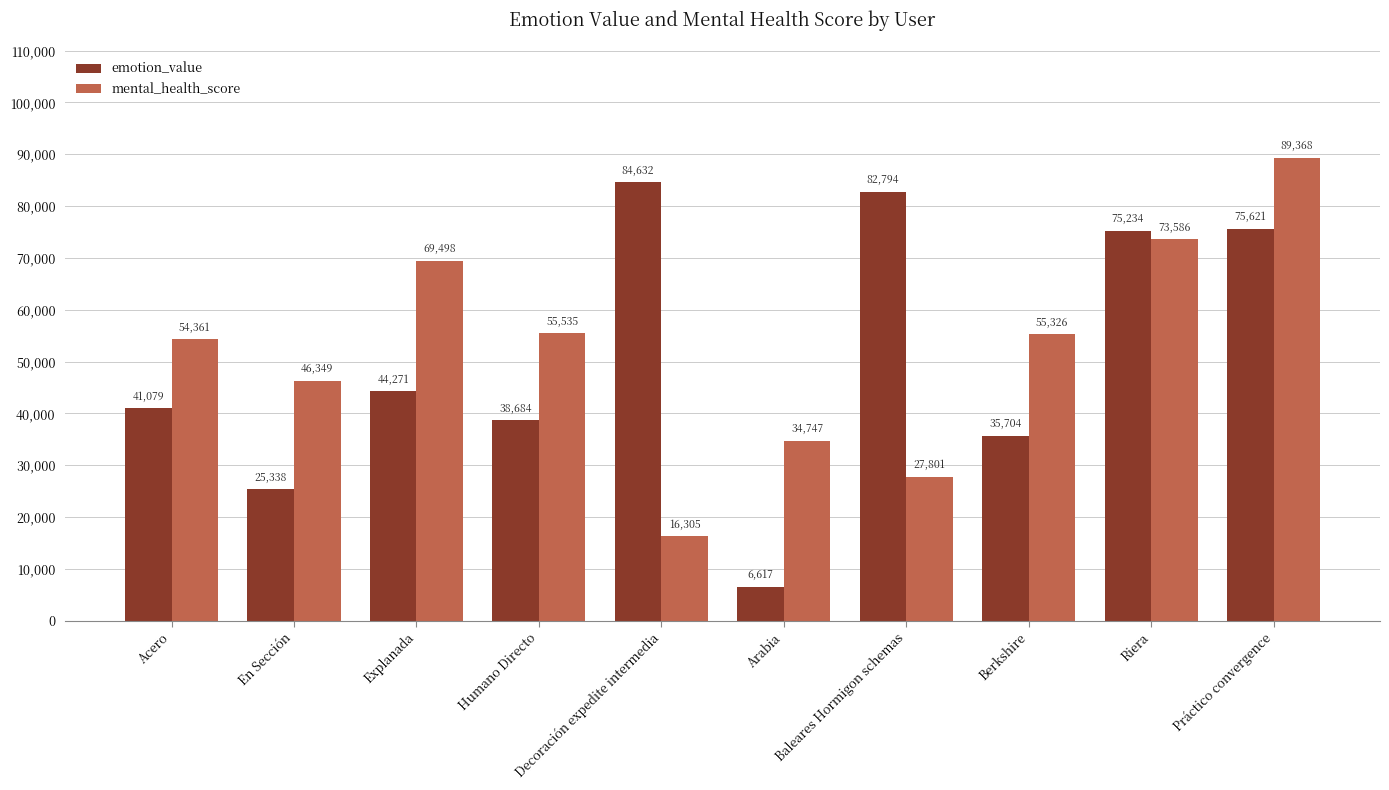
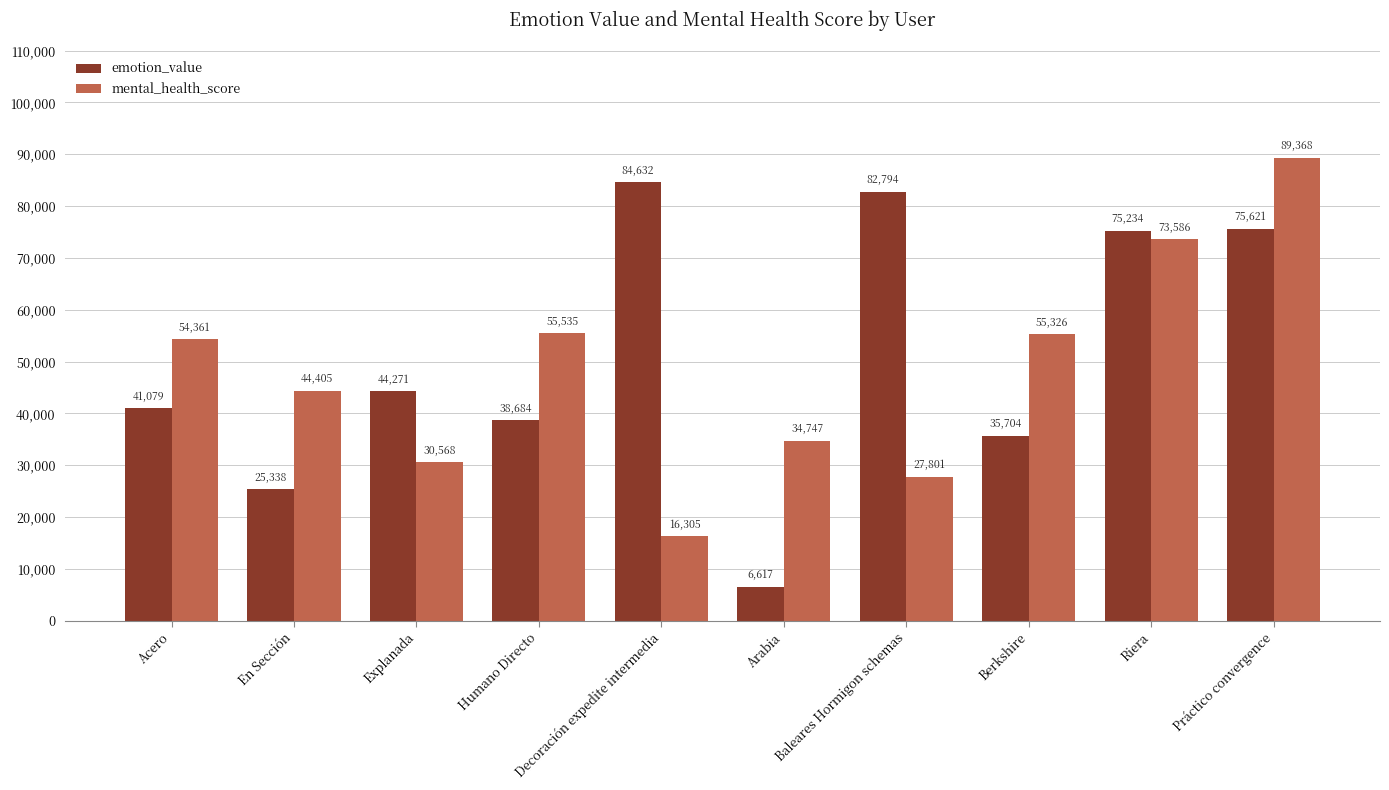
mental_health_score, En Sección: 46,349 -> 44,405
mental_health_score, Explanada: 69,498 -> 30,568
